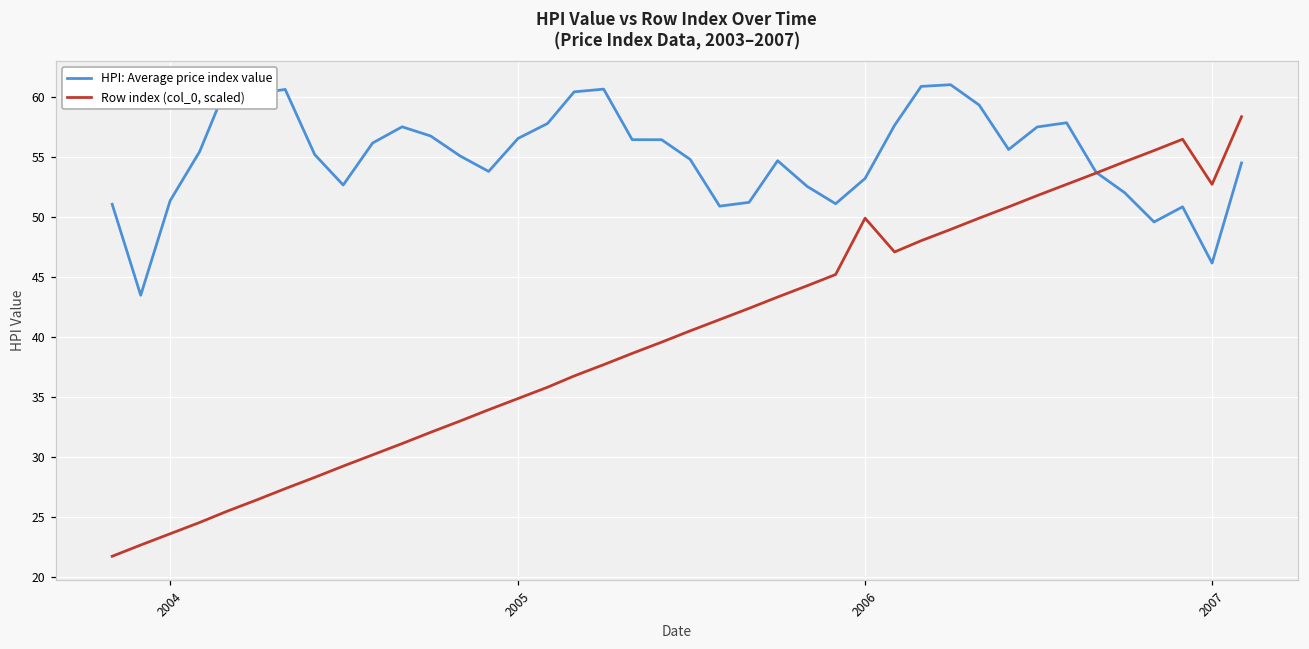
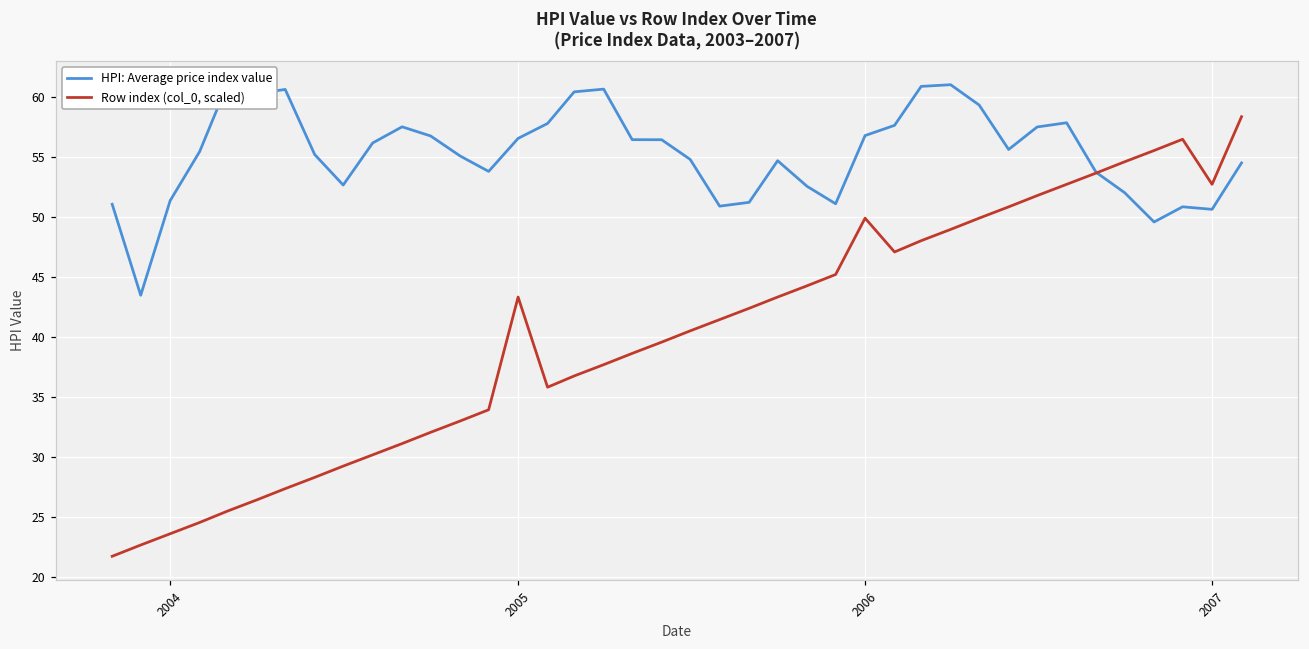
Row index (col_0, scaled), 2005: 34.9 -> 43.3
HPI: Average price index value, 2006: 53.2 -> 56.8
HPI: Average price index value, 2007: 46.2 -> 50.7
